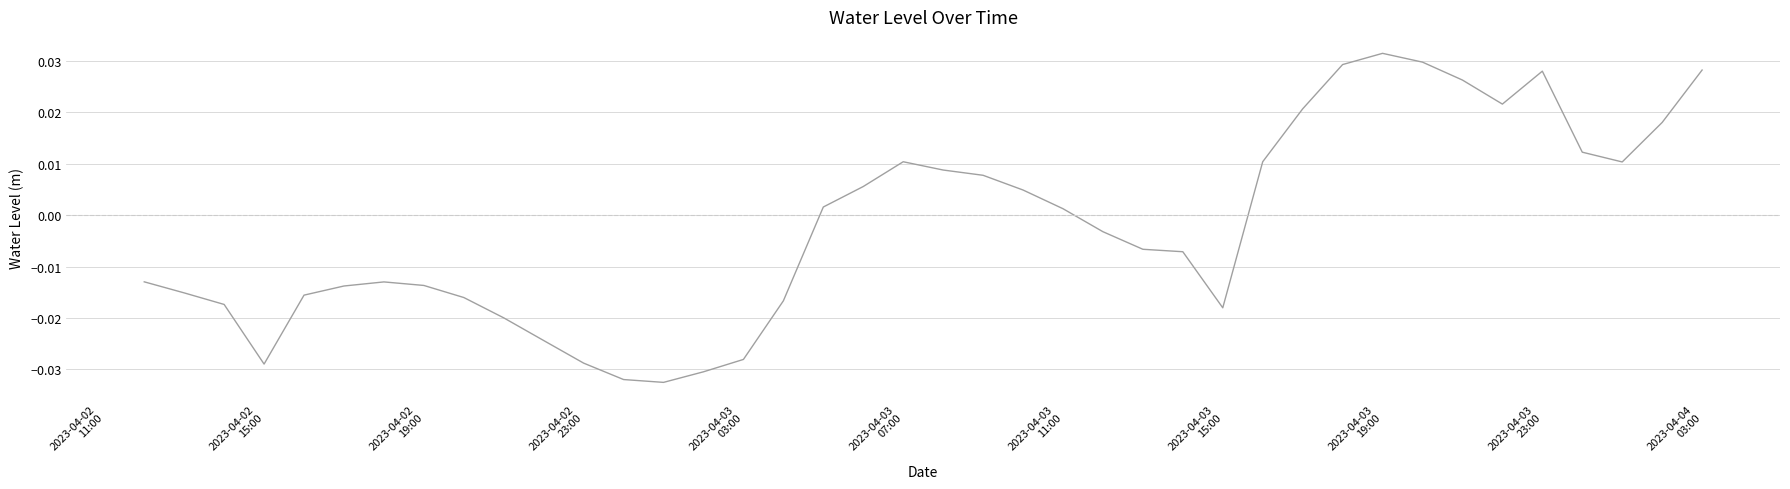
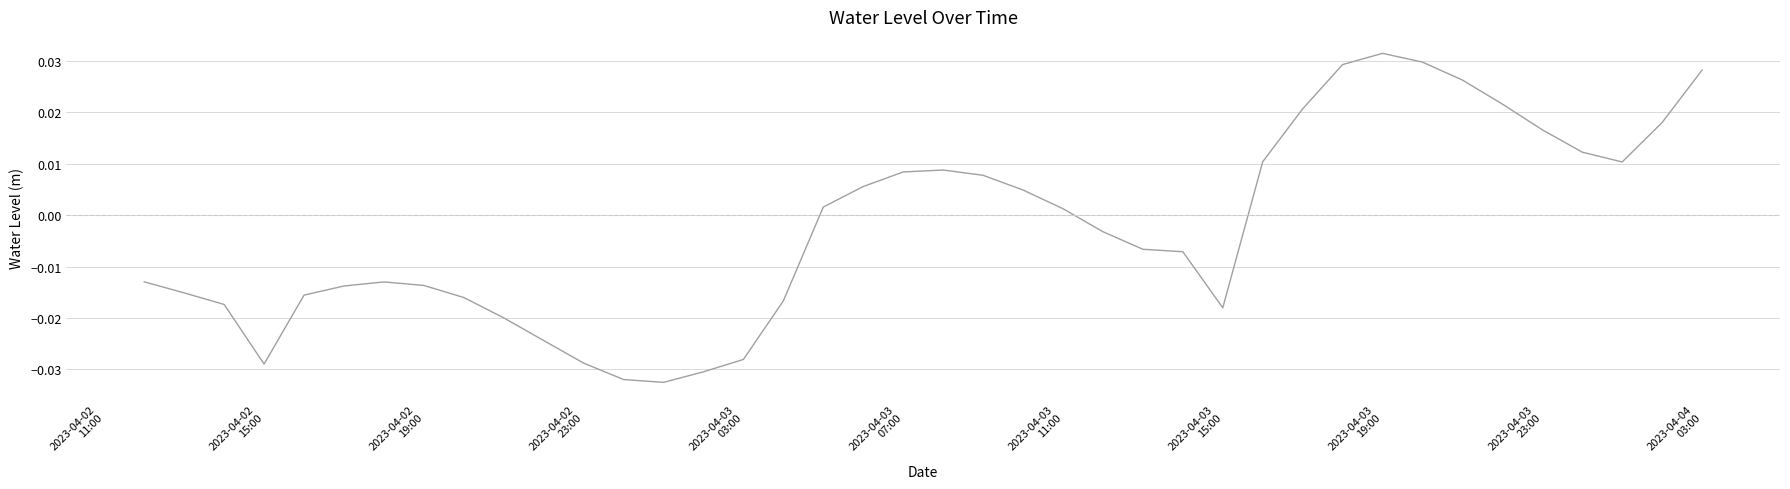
2023-04-03 07:00: 0.010 -> 0.008
2023-04-03 23:00: 0.028 -> 0.017
